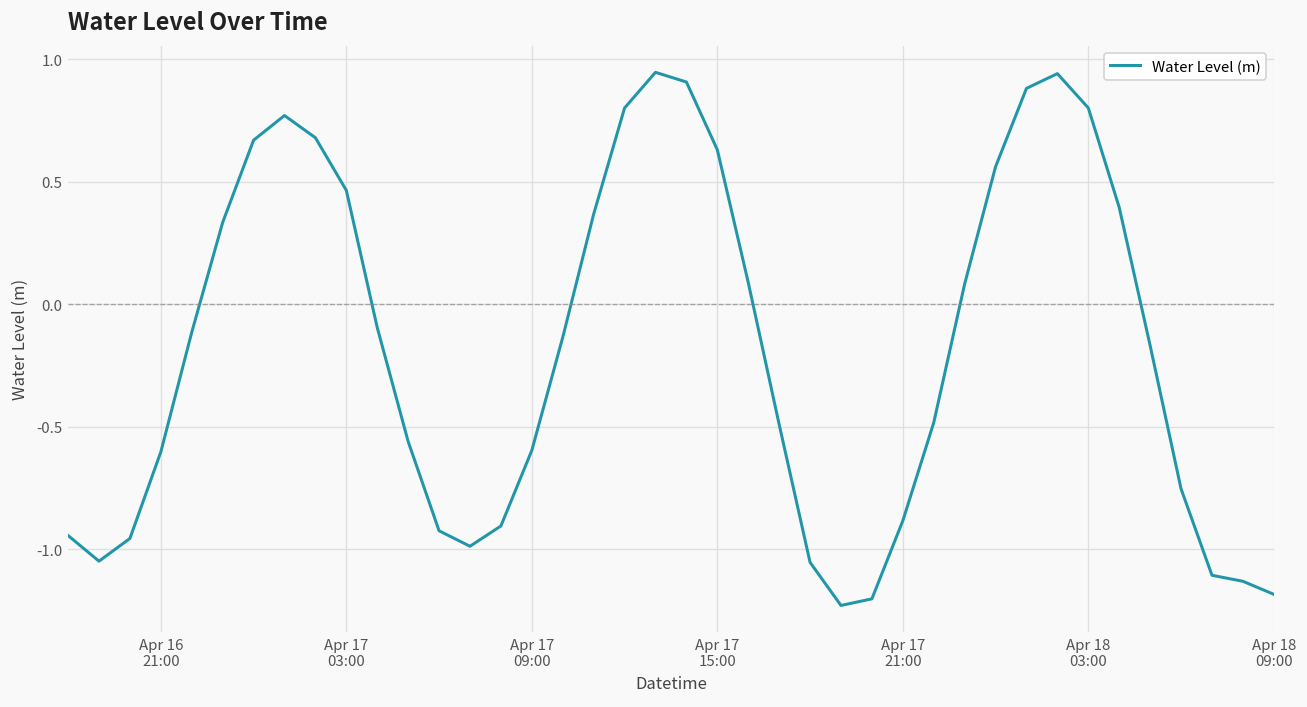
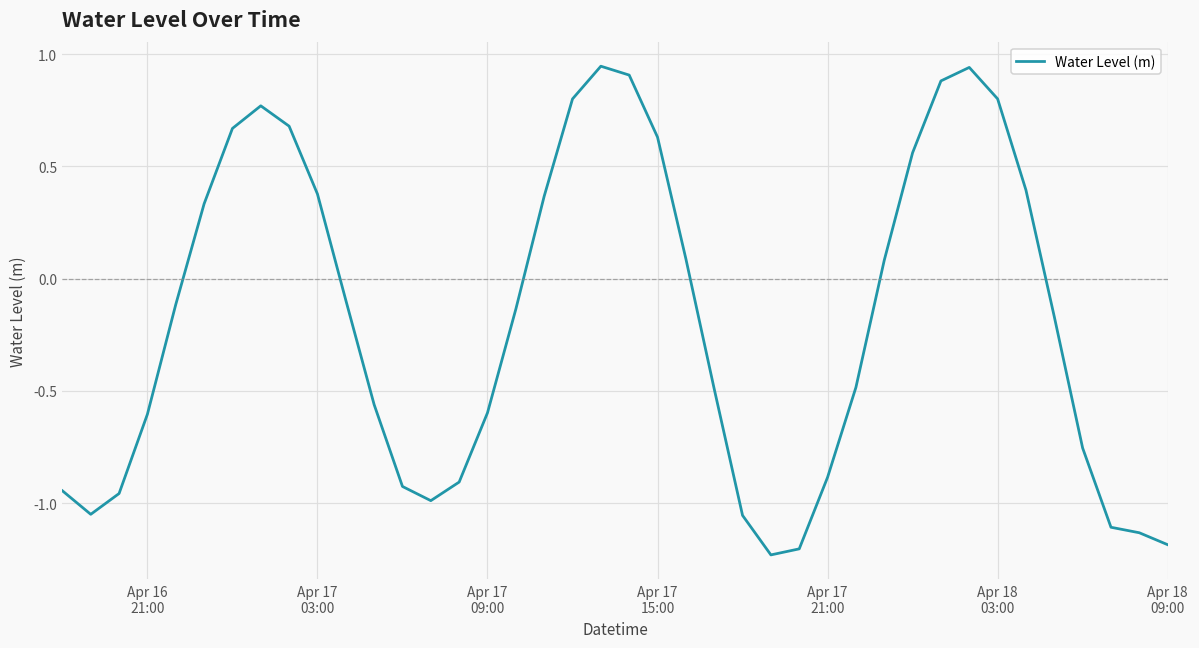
Apr 17 03:00: 0.46 -> 0.38
